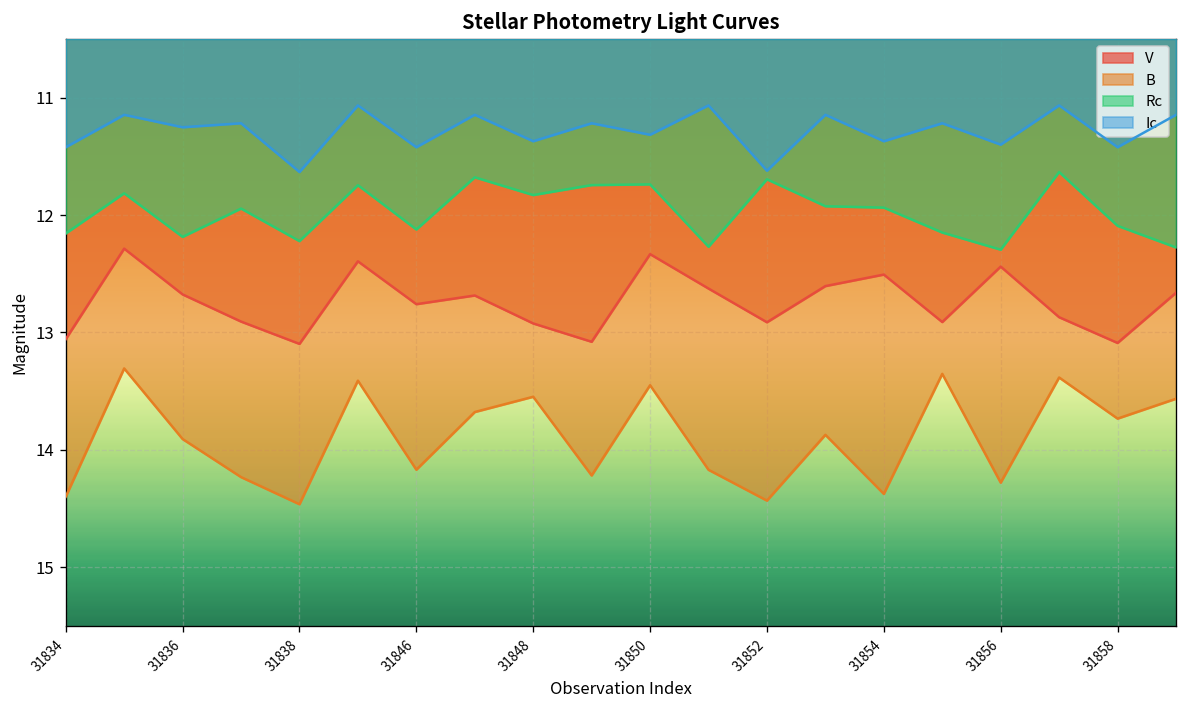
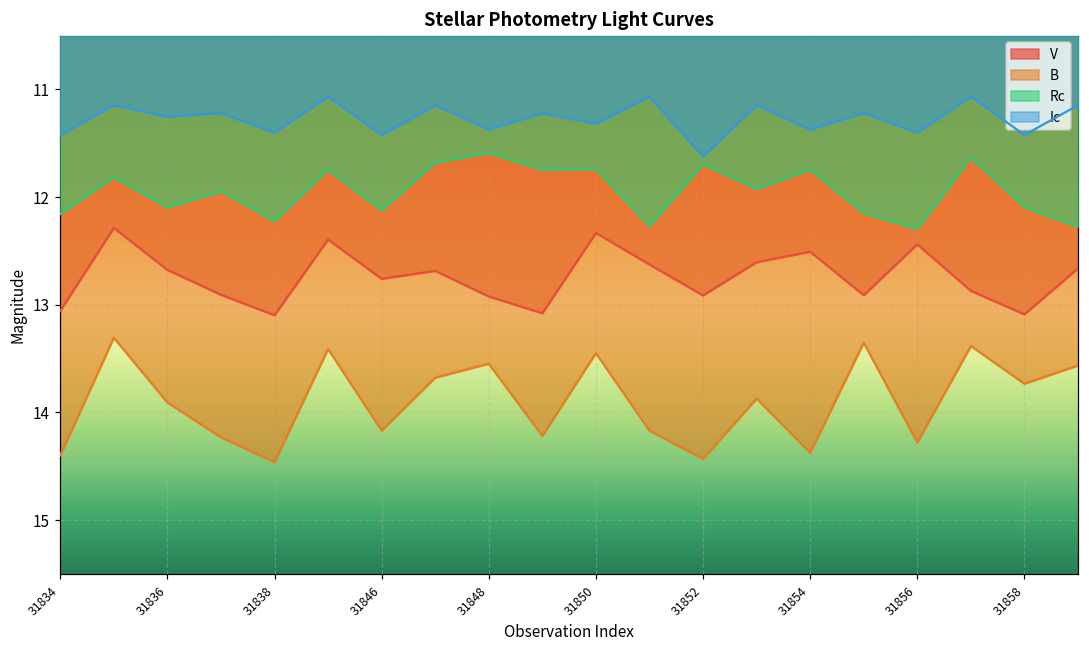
Rc, 31836: 12.2 -> 12.1
Ic, 31838: 11.6 -> 11.4
Rc, 31848: 11.8 -> 11.6
Rc, 31854: 11.9 -> 11.7
